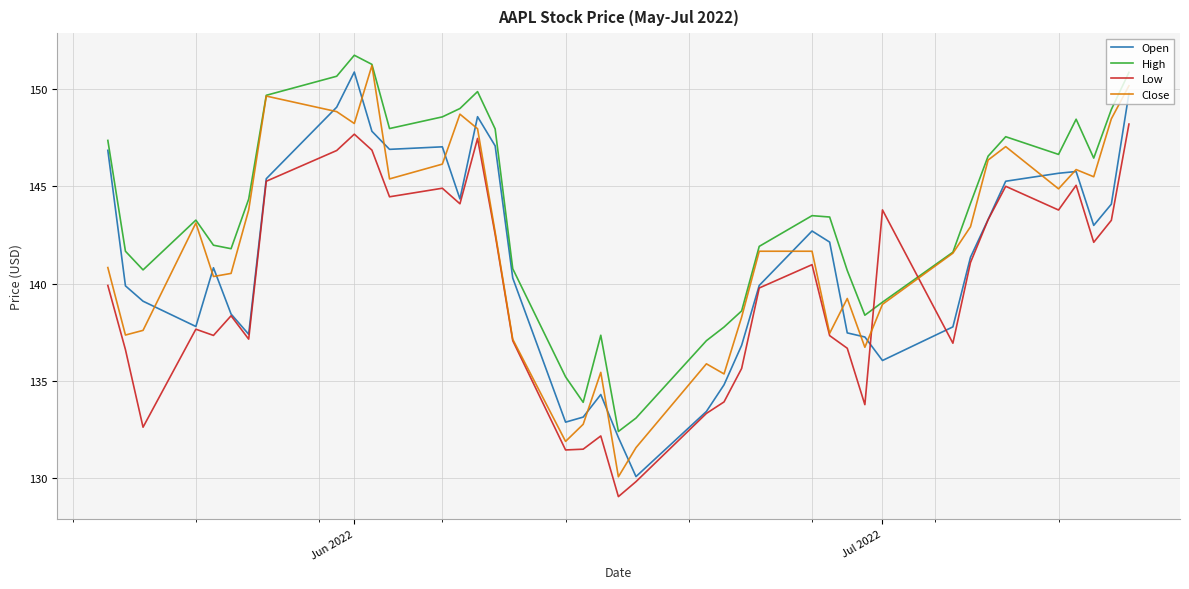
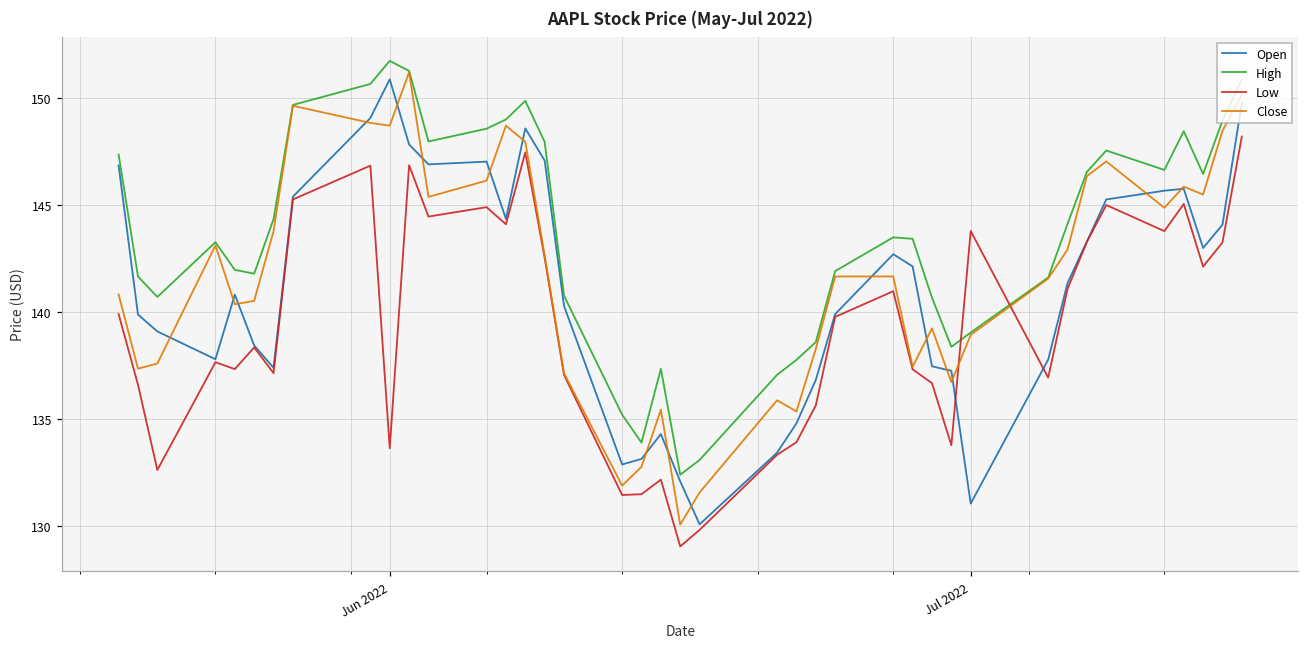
Low, Jun 2022: 147.7 -> 133.6
Close, Jun 2022: 148.2 -> 148.7
Open, Jul 2022: 136.0 -> 131.0
